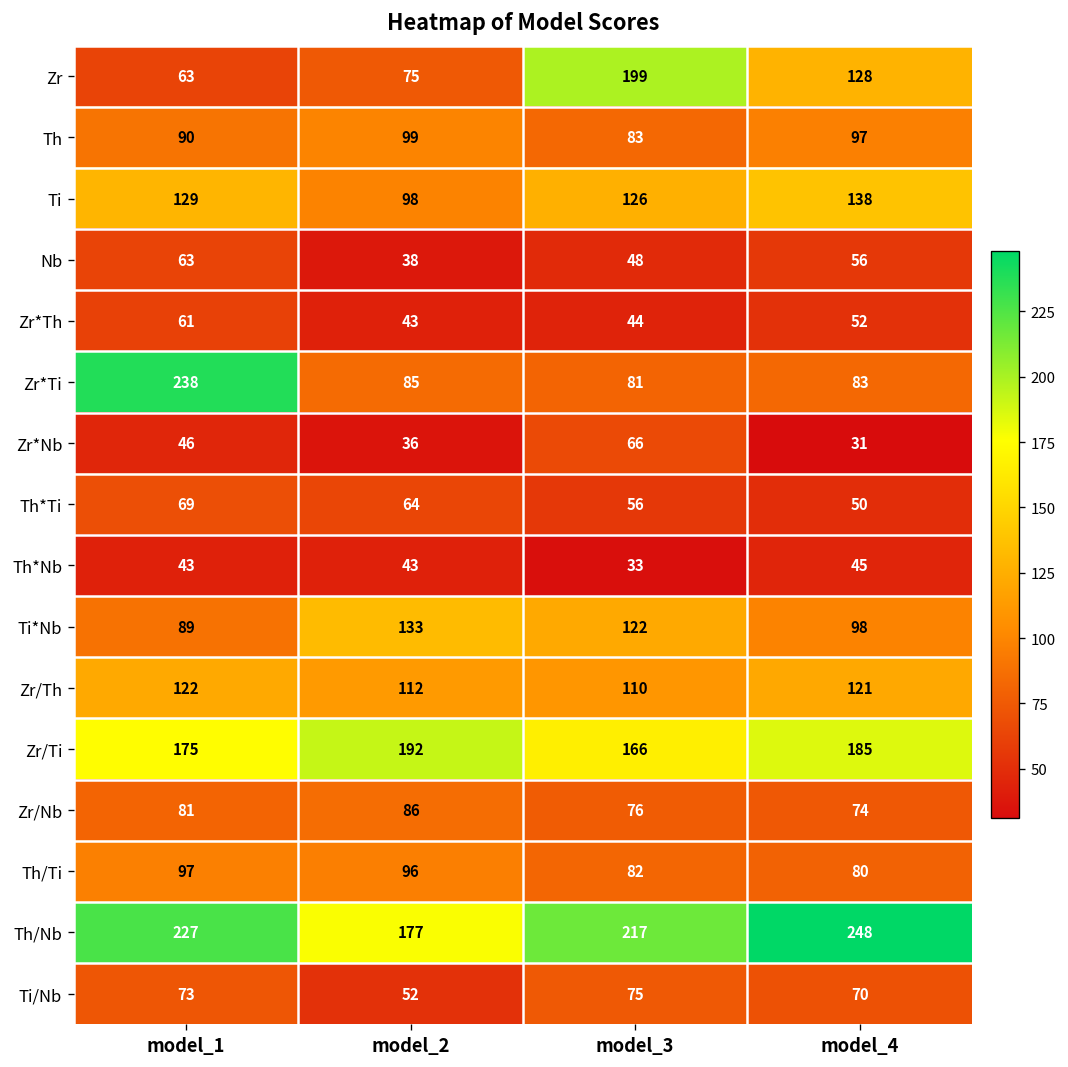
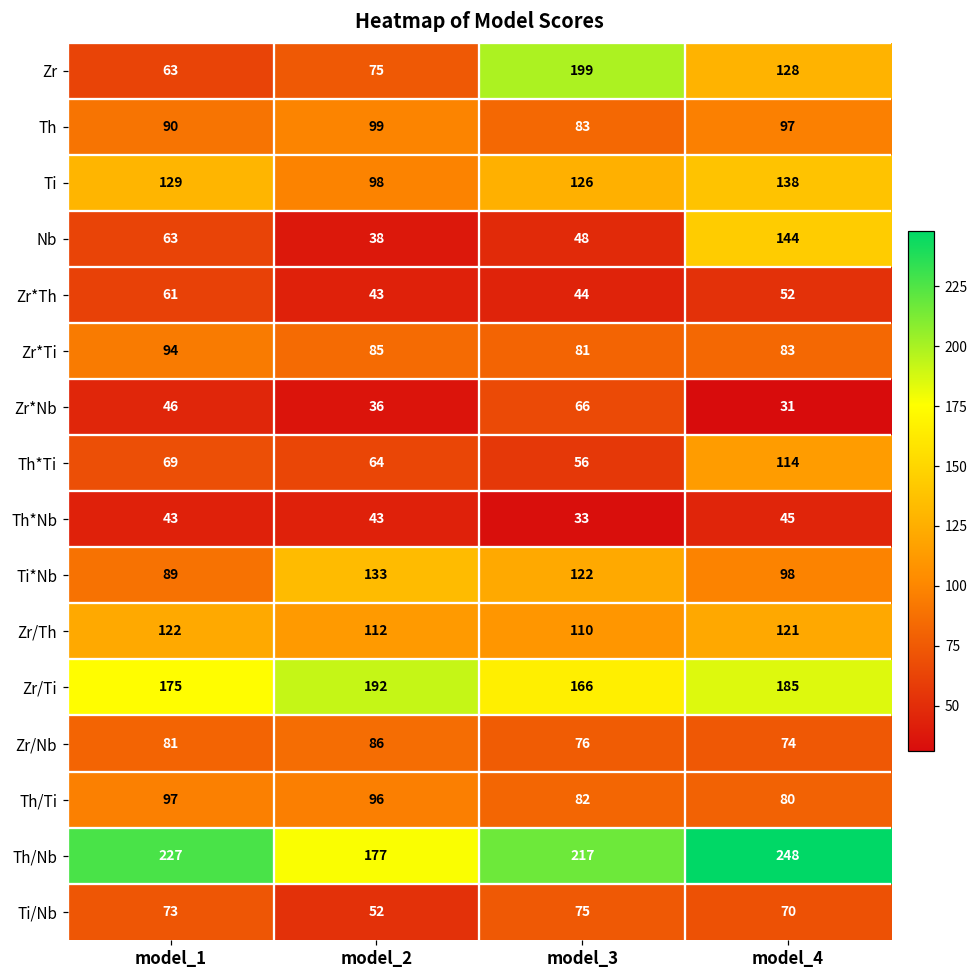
Nb, model_4: 56 -> 144
Zr*Ti, model_1: 238 -> 94
Th*Ti, model_4: 50 -> 114
